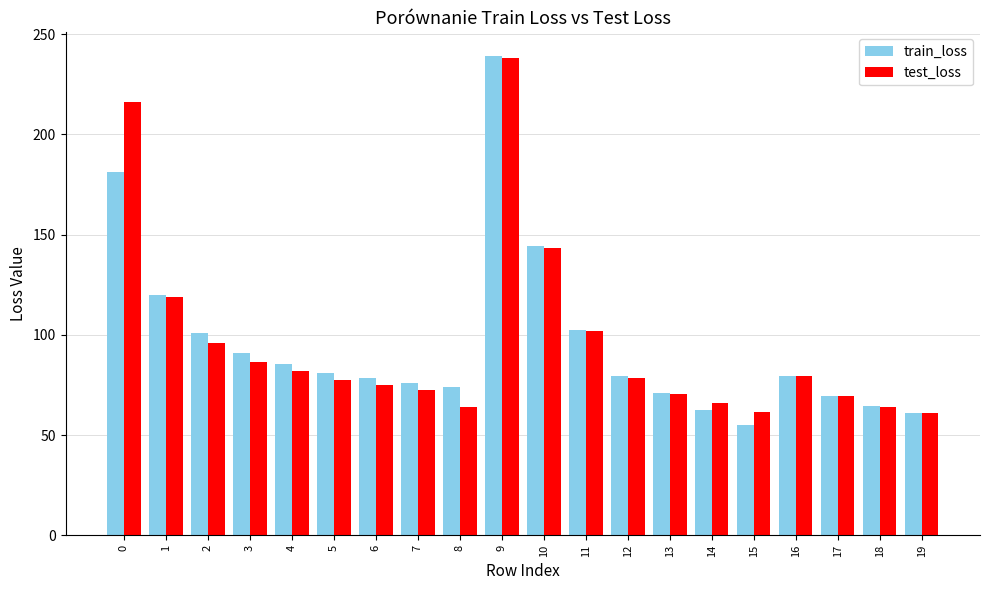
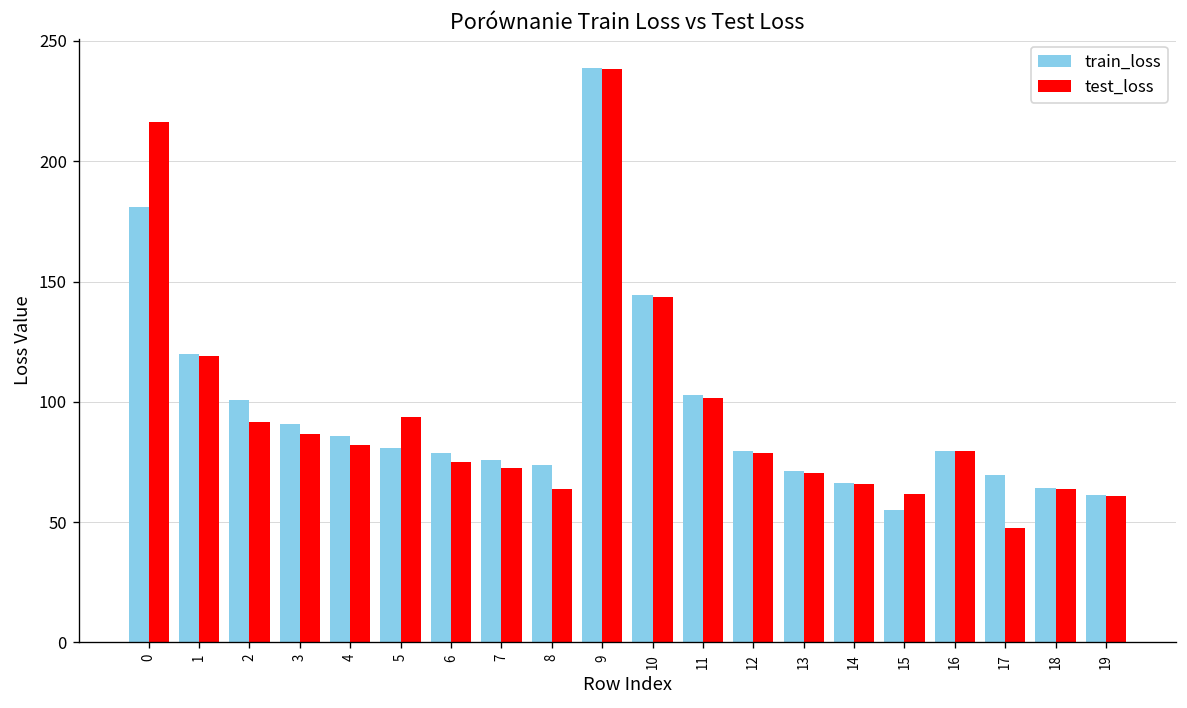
test_loss, 2: 96 -> 92
test_loss, 5: 77 -> 94
train_loss, 14: 62 -> 66
test_loss, 17: 69 -> 48
